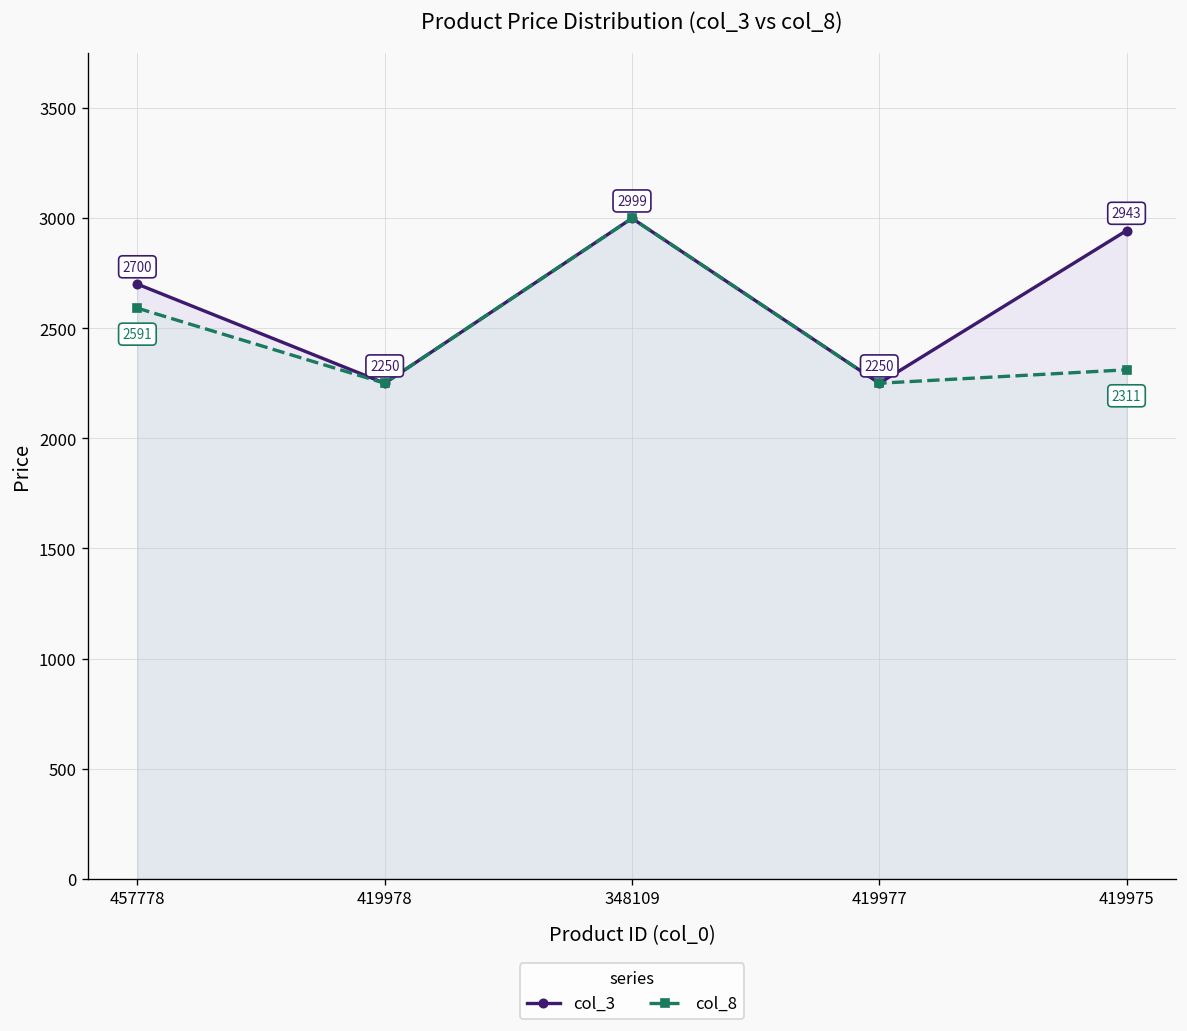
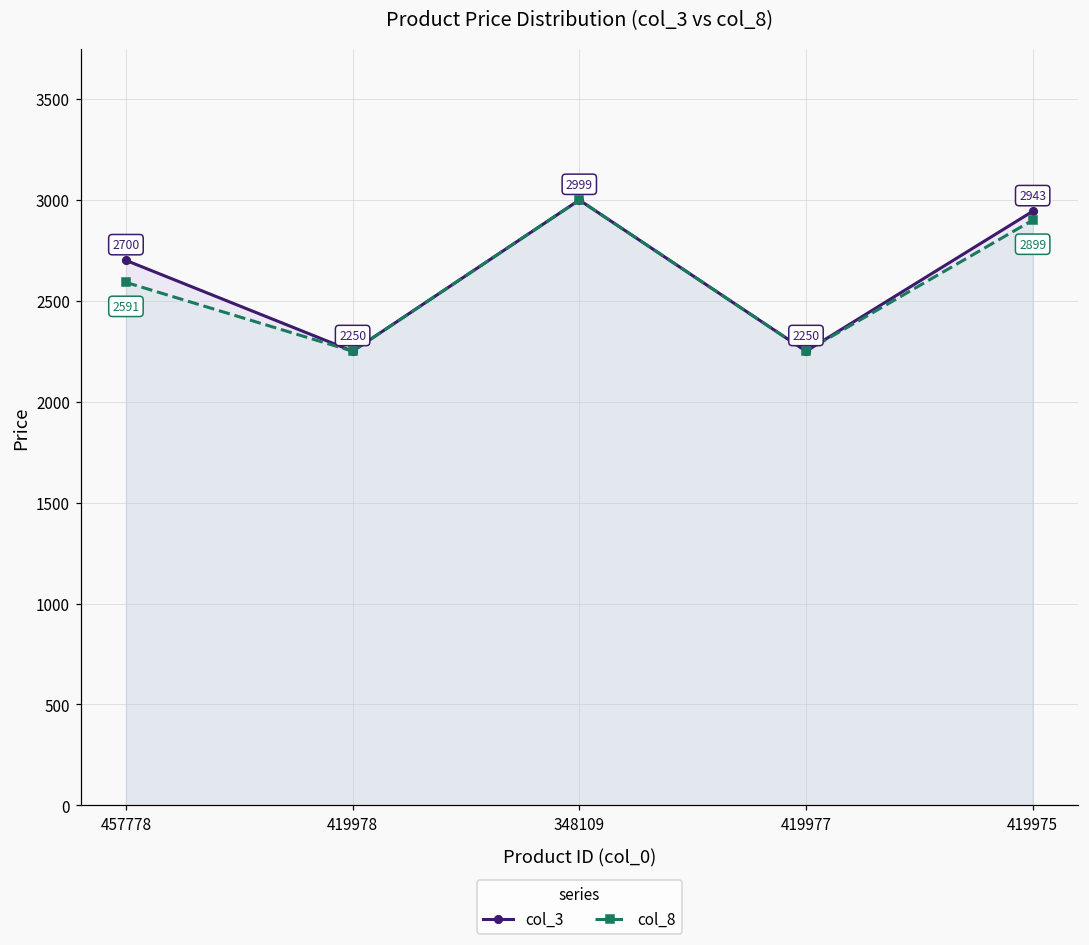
col_8, 419975: 2311 -> 2899
